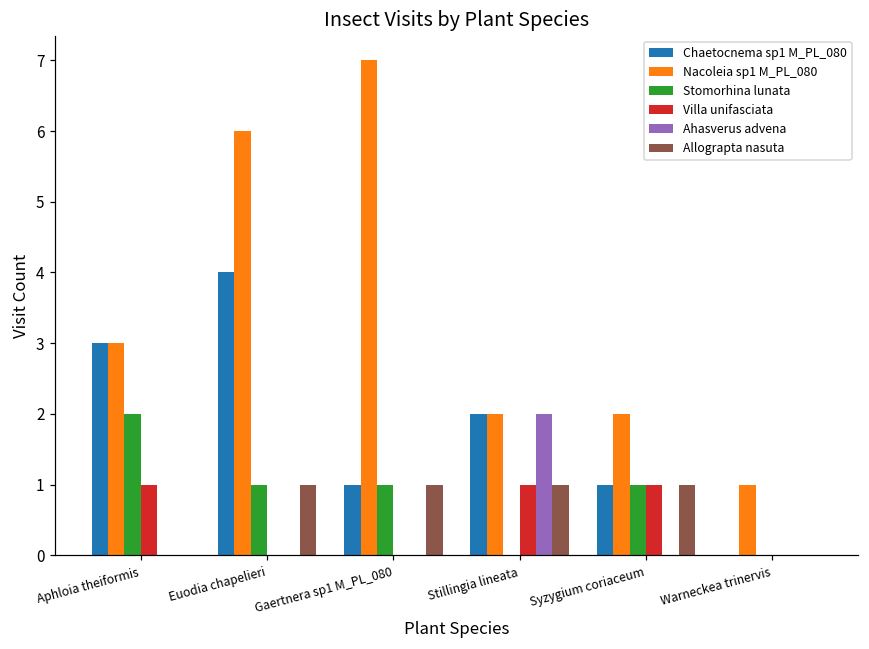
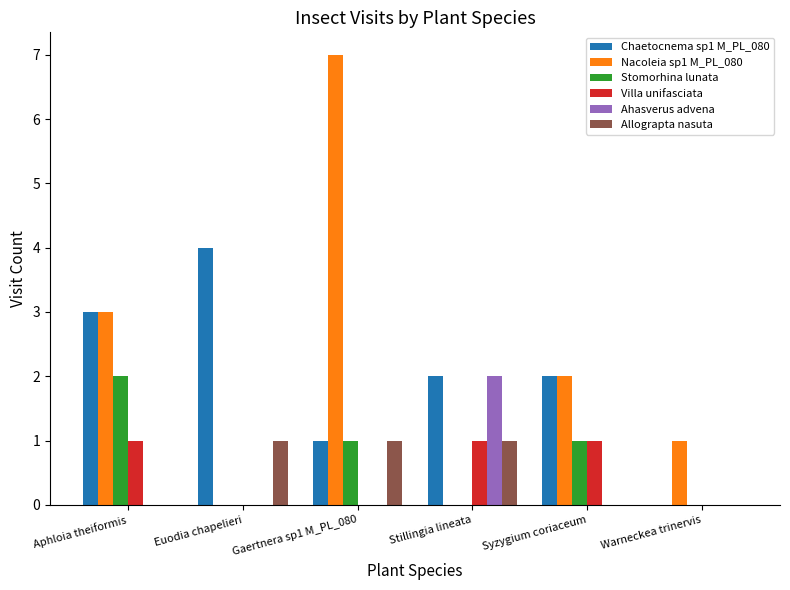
Nacoleia sp1 M_PL_080, Euodia chapelieri: 6 -> 0
Stomorhina lunata, Euodia chapelieri: 1 -> 0
Nacoleia sp1 M_PL_080, Stillingia lineata: 2 -> 0
Chaetocnema sp1 M_PL_080, Syzygium coriaceum: 1 -> 2
Allograpta nasuta, Syzygium coriaceum: 1 -> 0
